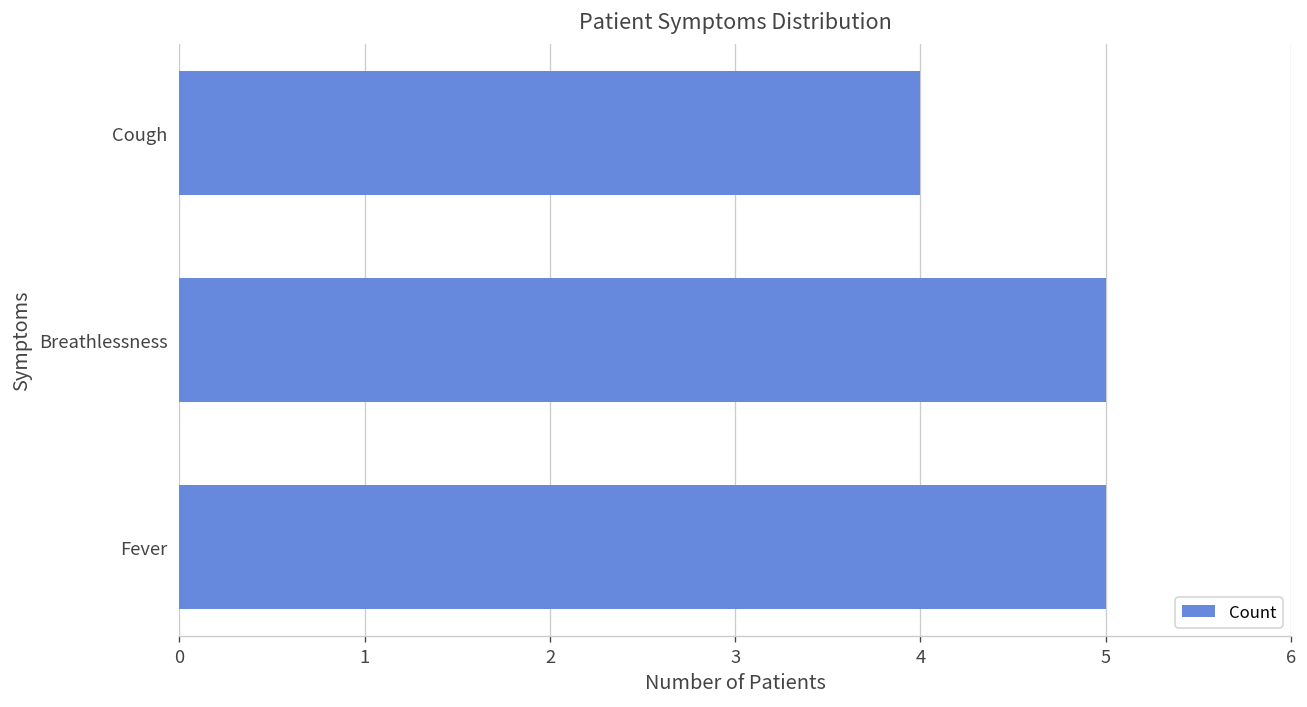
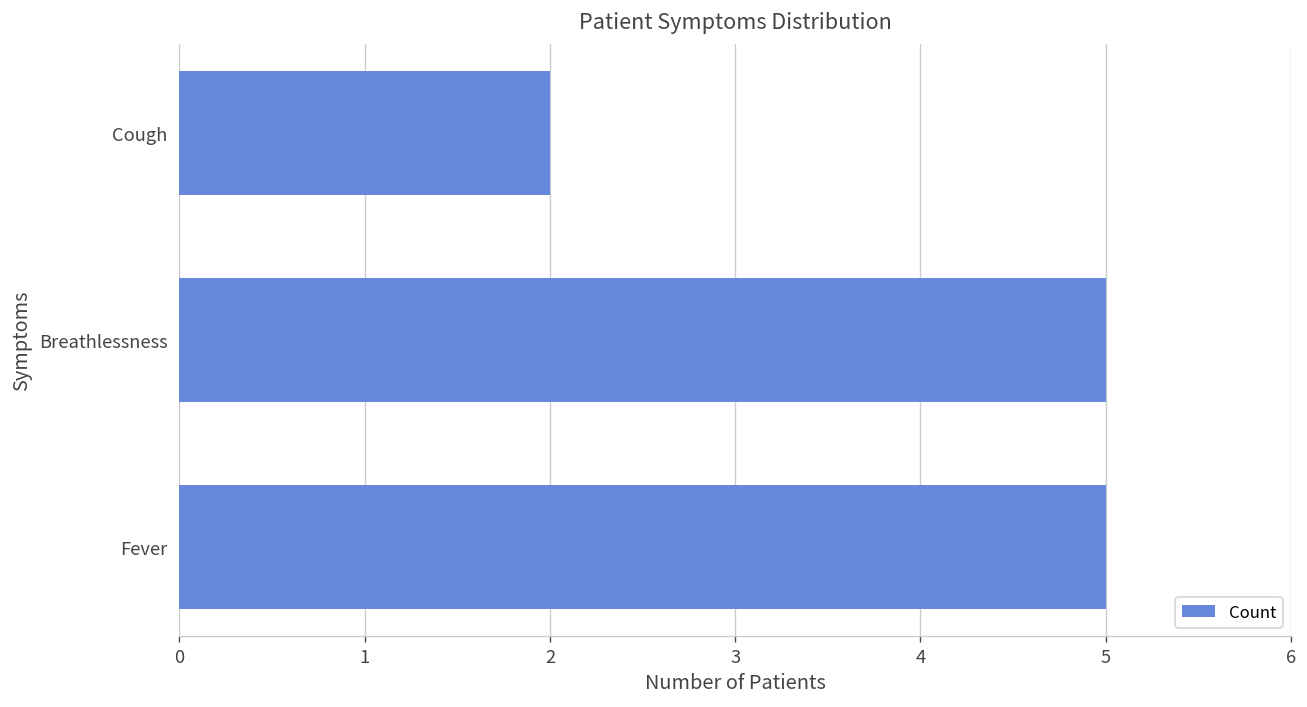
Cough: 4 -> 2
